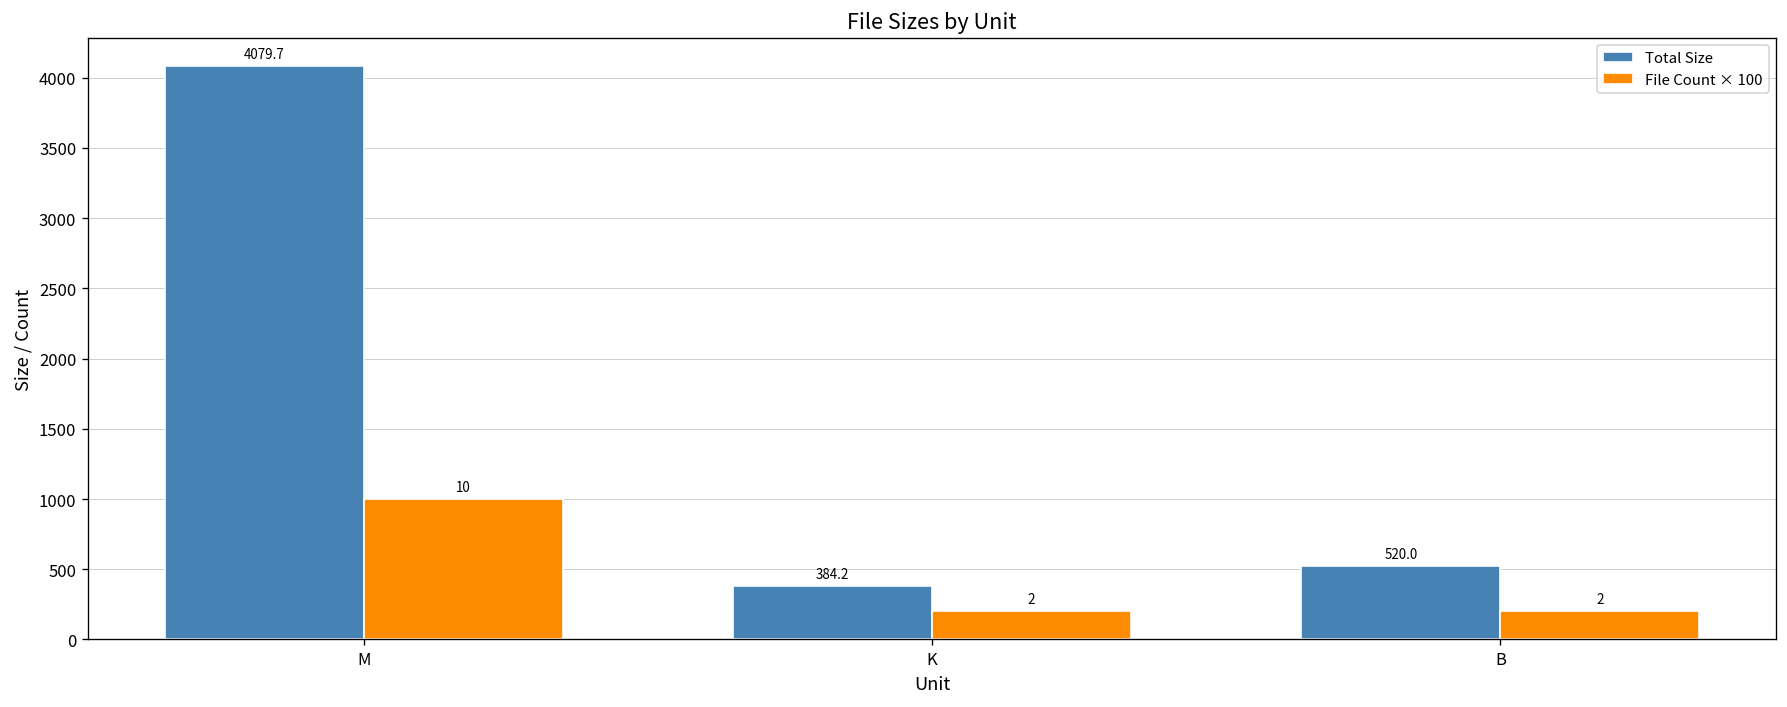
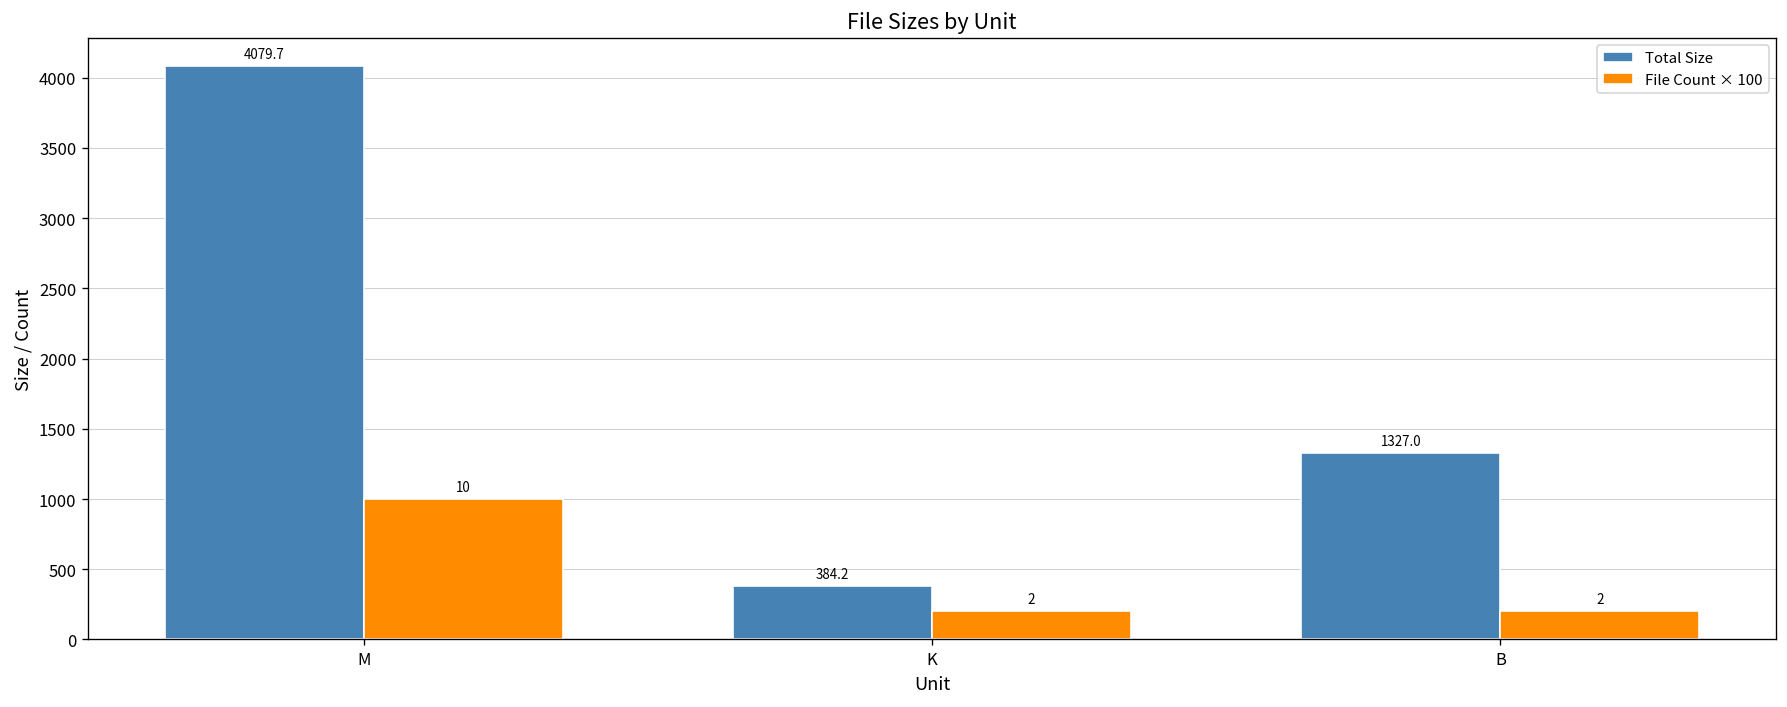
Total Size, B: 520.0 -> 1327.0
